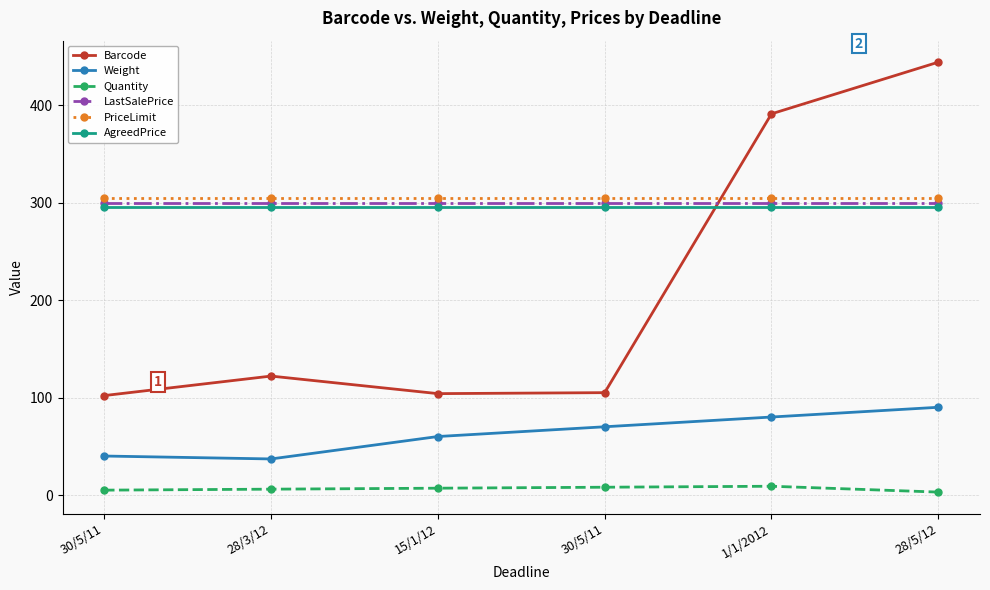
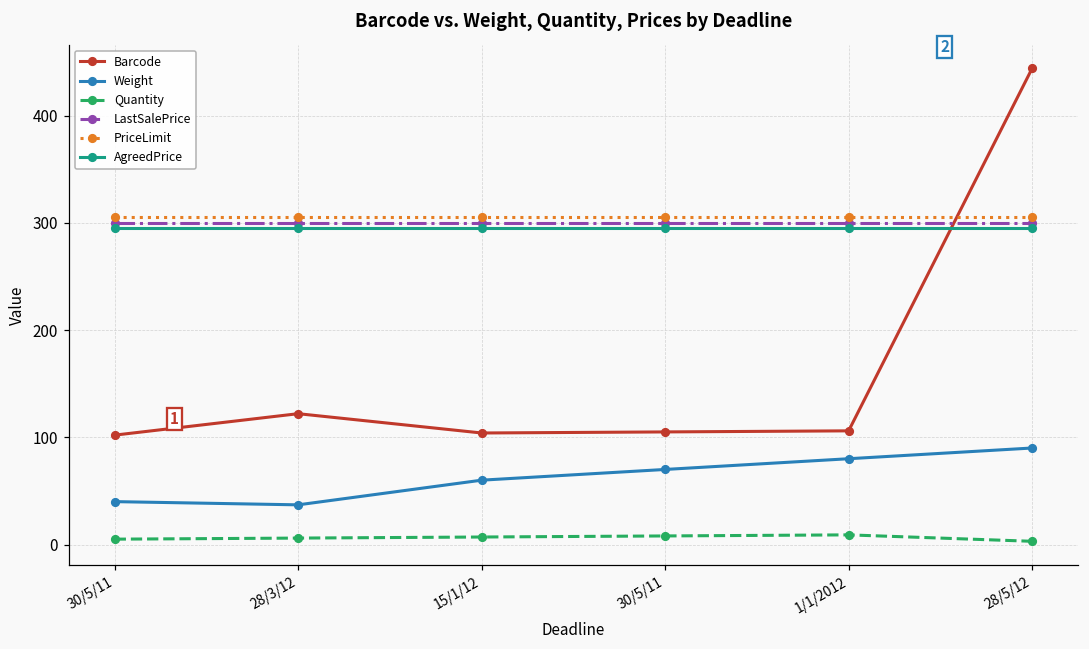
Barcode, 1/1/2012: 390 -> 110
